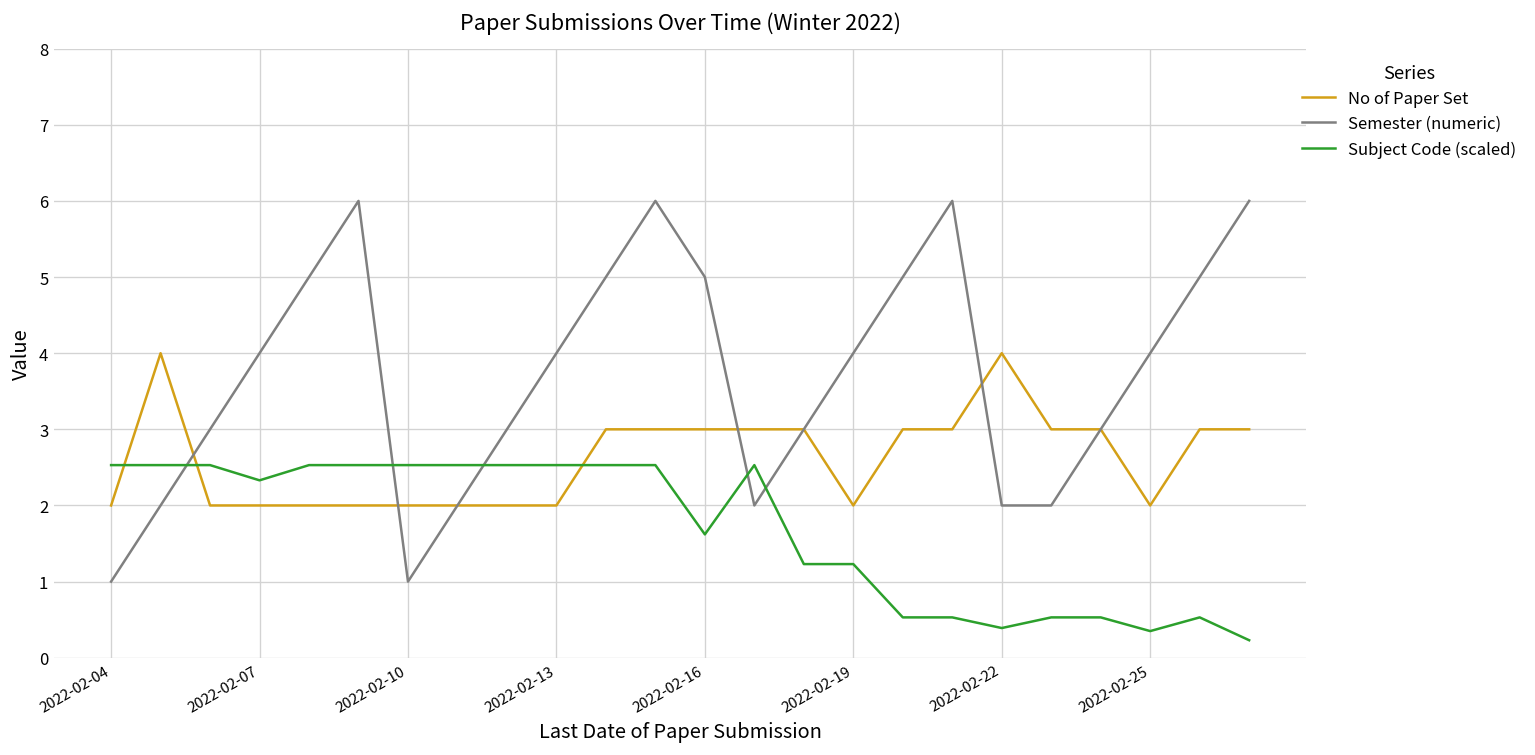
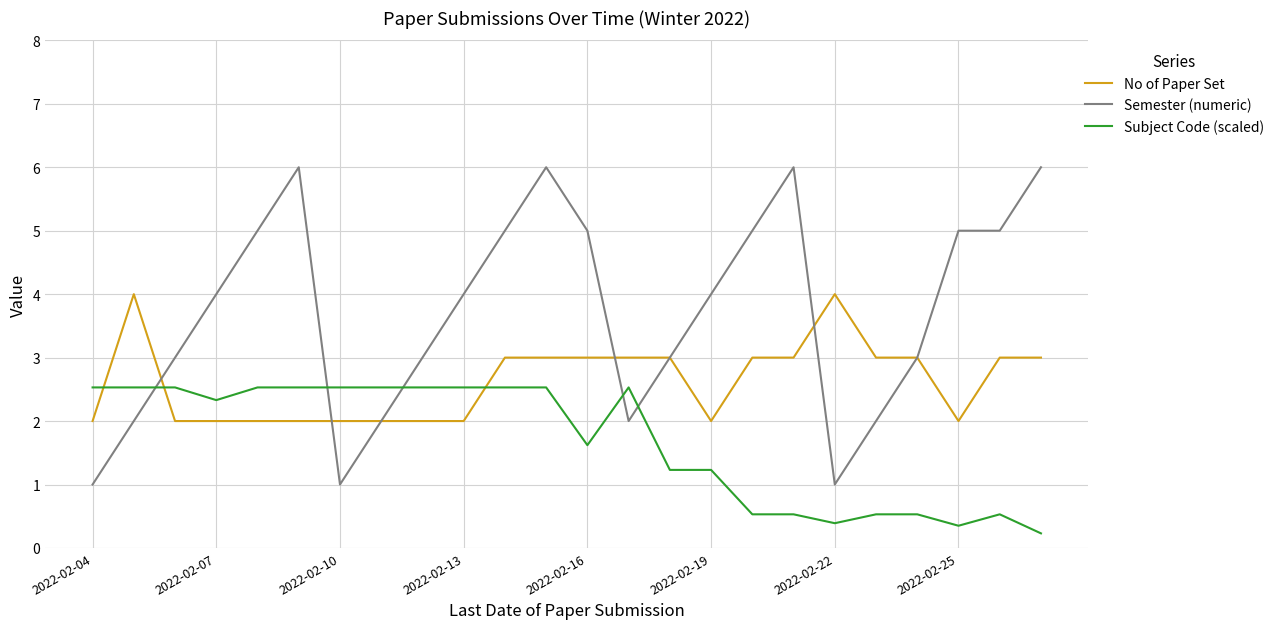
Semester (numeric), 2022-02-22: 2 -> 1
Semester (numeric), 2022-02-25: 4 -> 5
